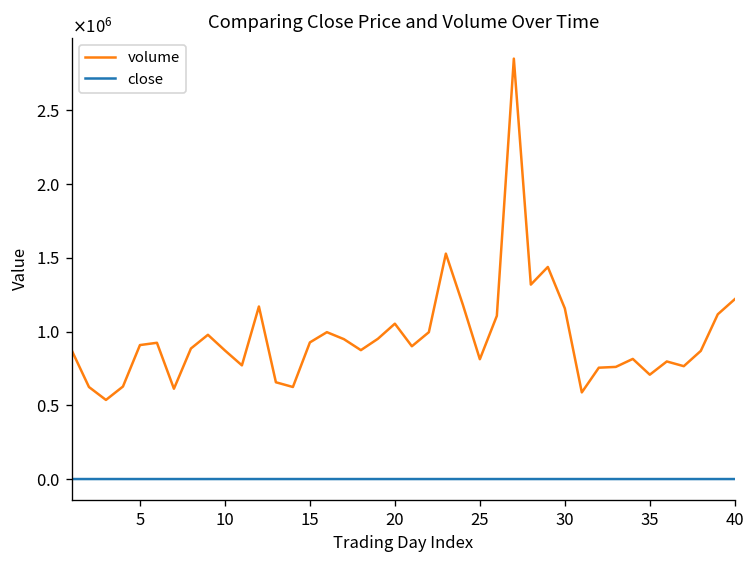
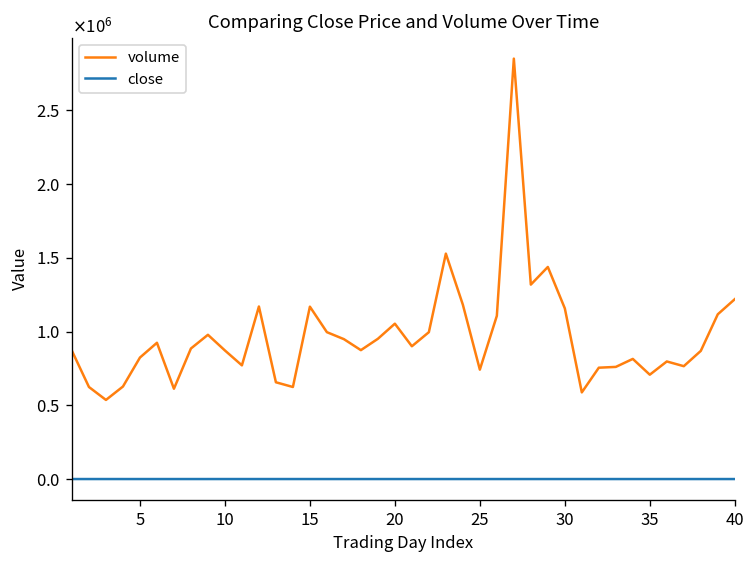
volume, 5: 910000 -> 820000
volume, 15: 930000 -> 1170000
volume, 25: 810000 -> 740000
